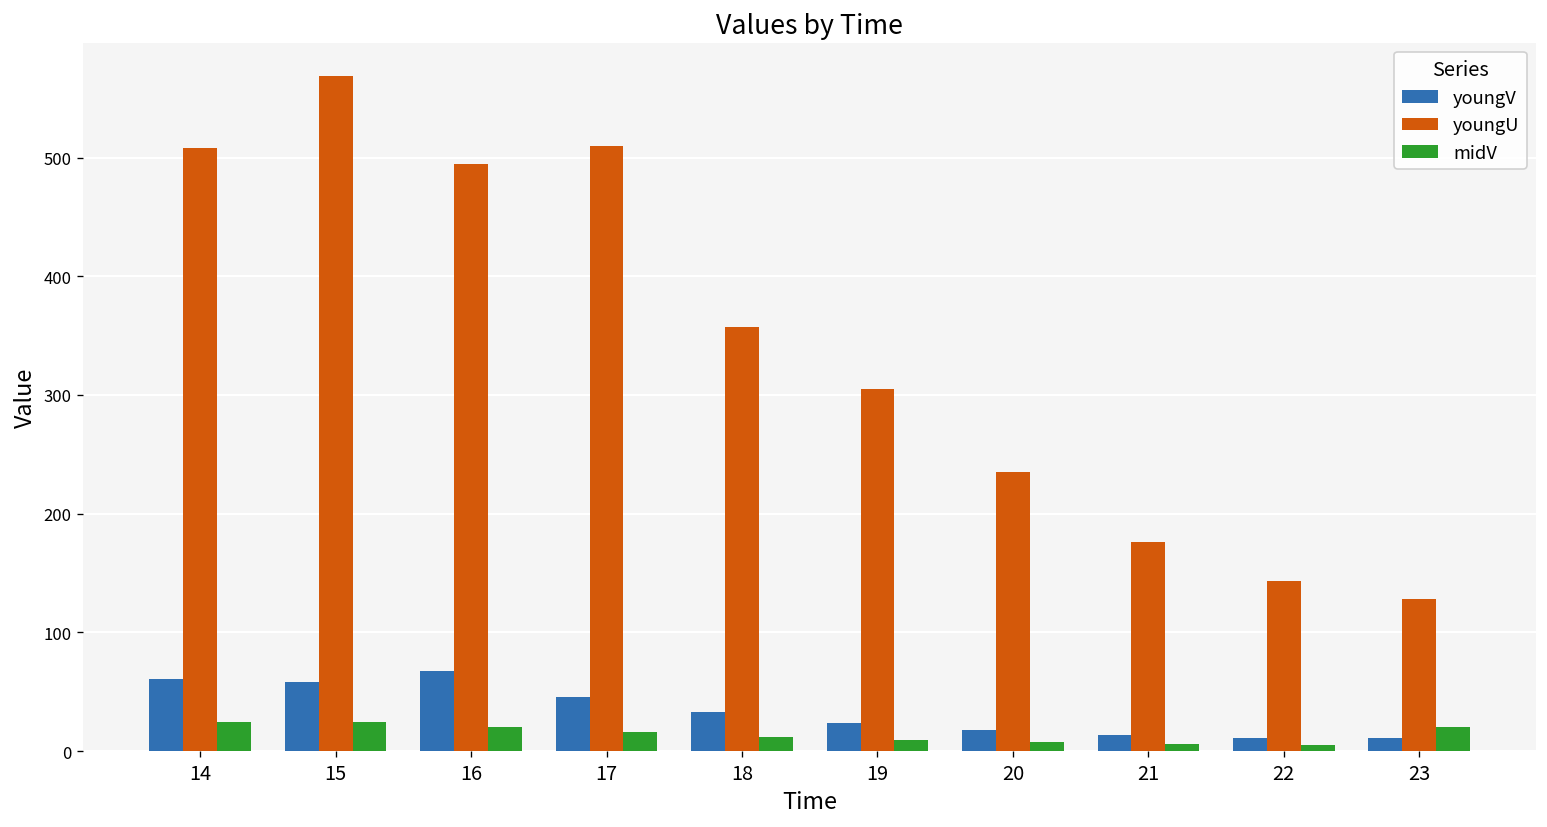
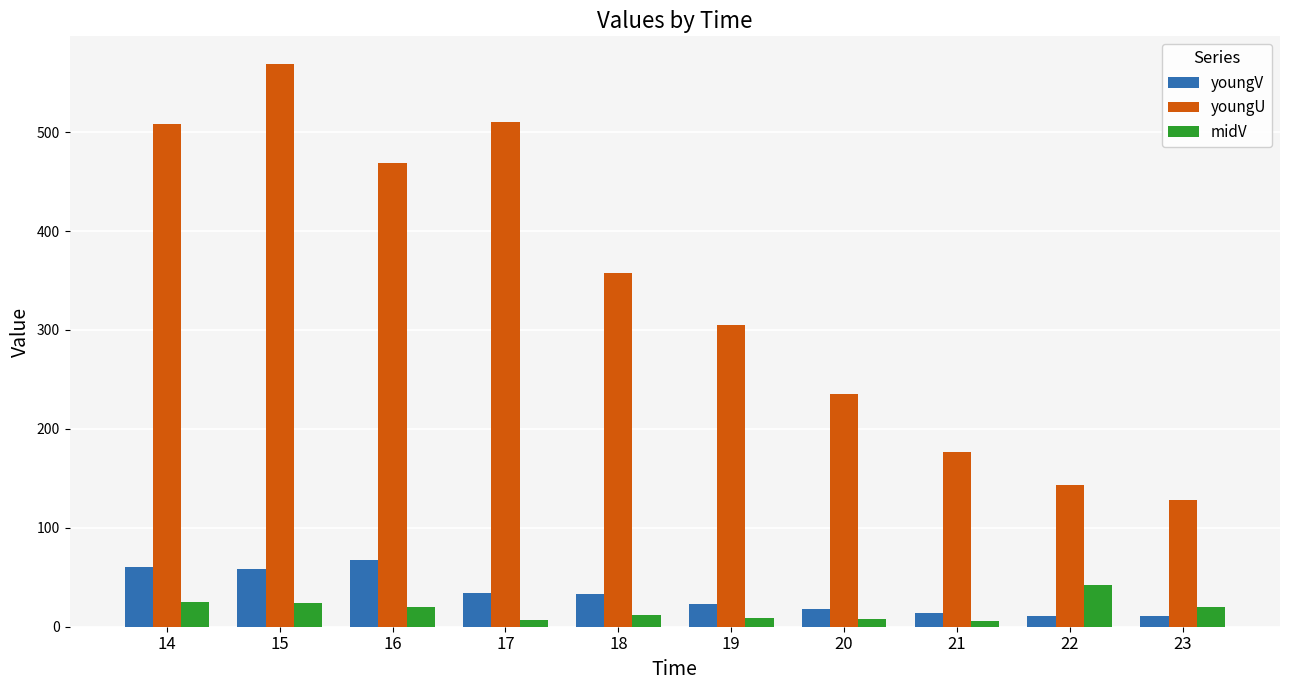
youngU, 16: 490 -> 470
youngV, 17: 50 -> 30
midV, 17: 20 -> 10
midV, 22: 10 -> 40
